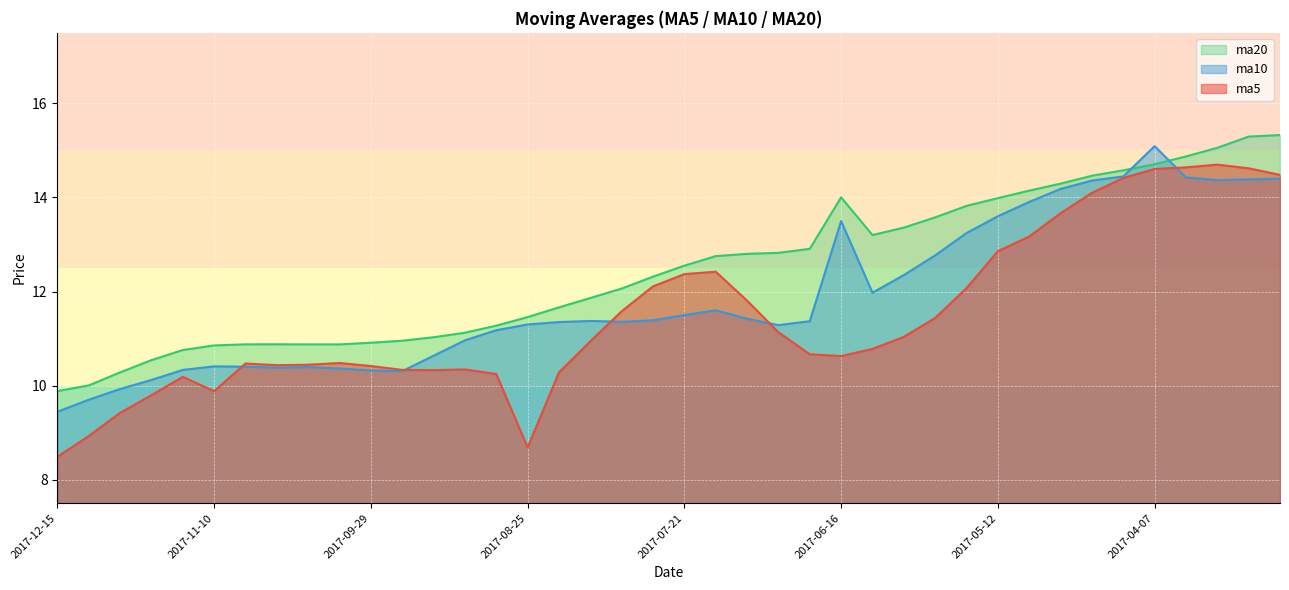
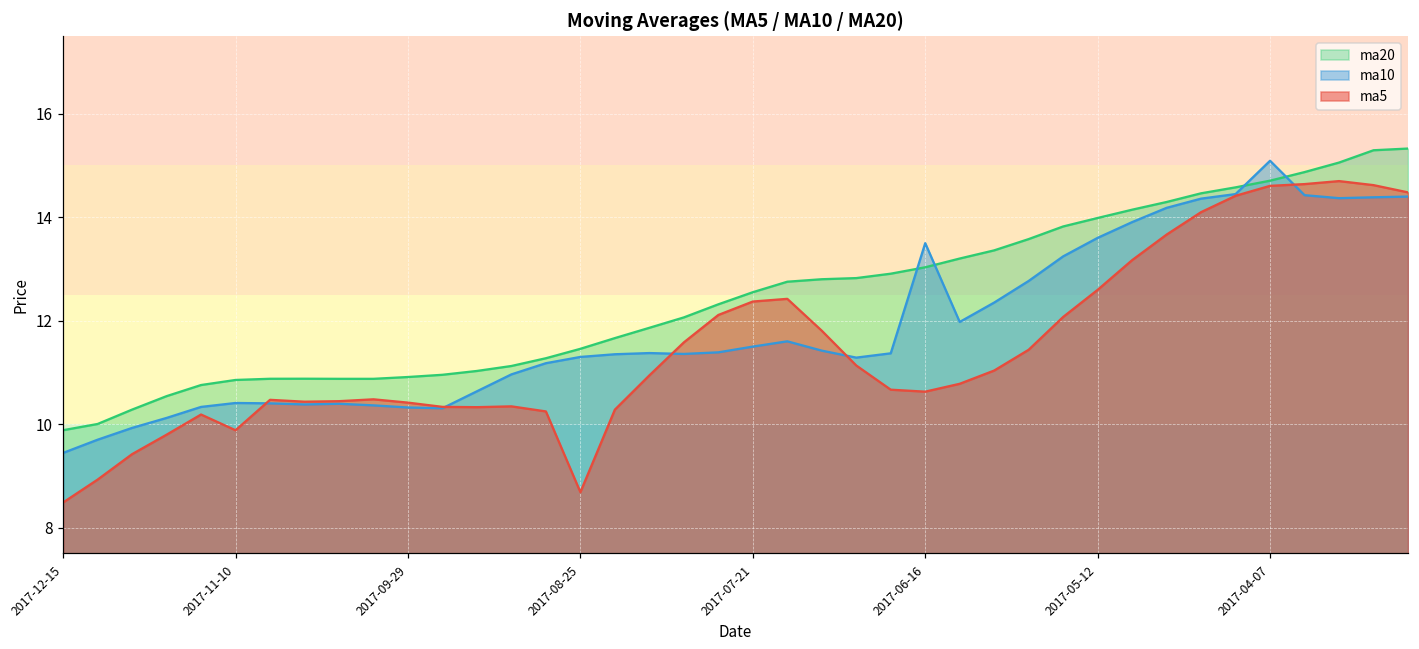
ma20, 2017-06-16: 14.0 -> 13.0
ma5, 2017-05-12: 12.9 -> 12.6
